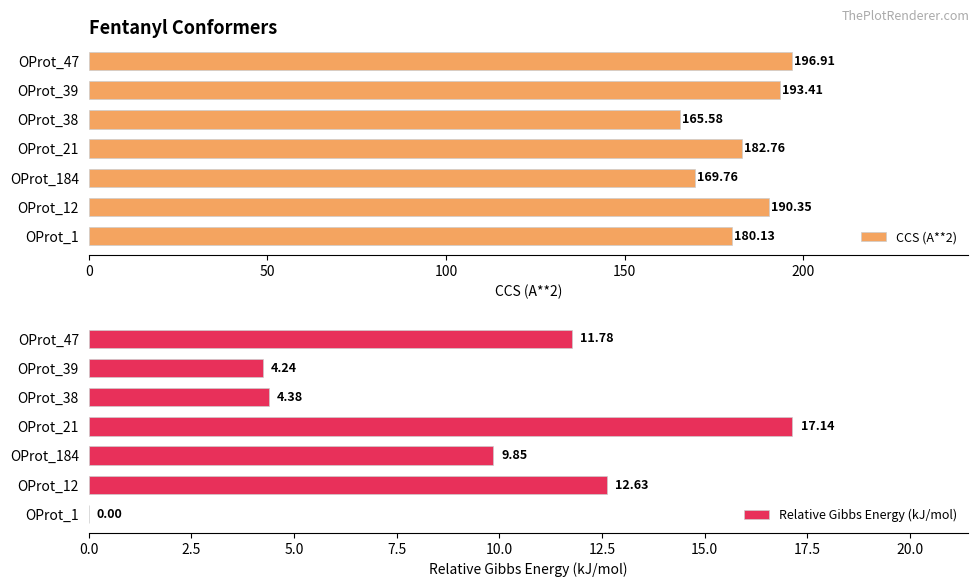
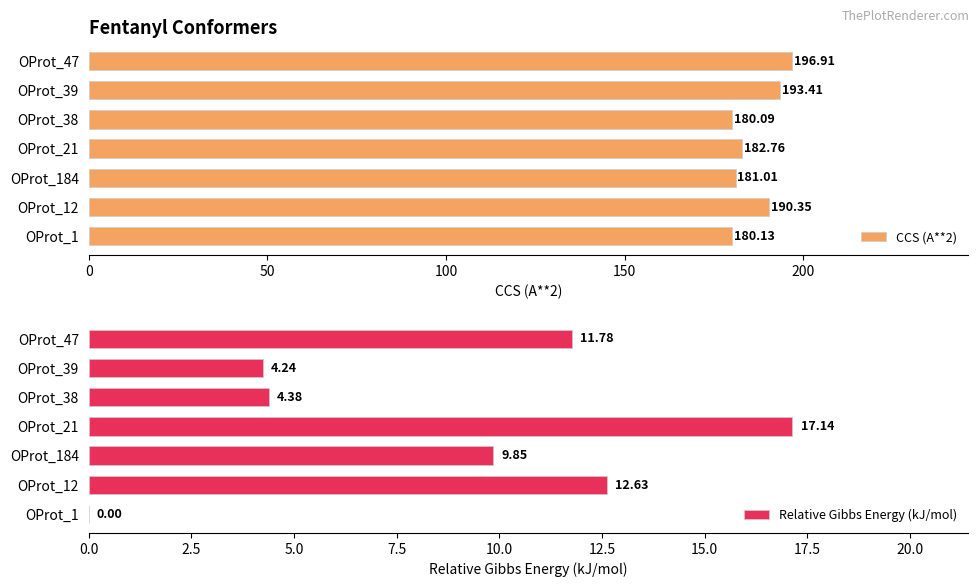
Fentanyl Conformers, OProt_38: 165.58 -> 180.09
Fentanyl Conformers, OProt_184: 169.76 -> 181.01
